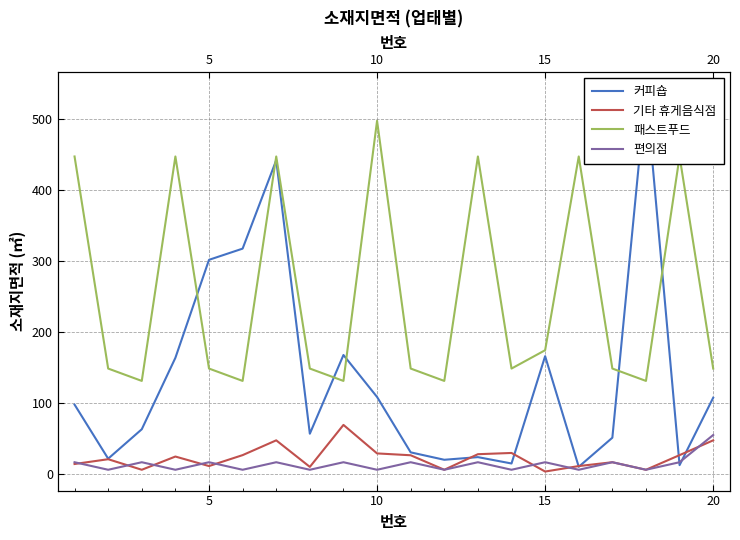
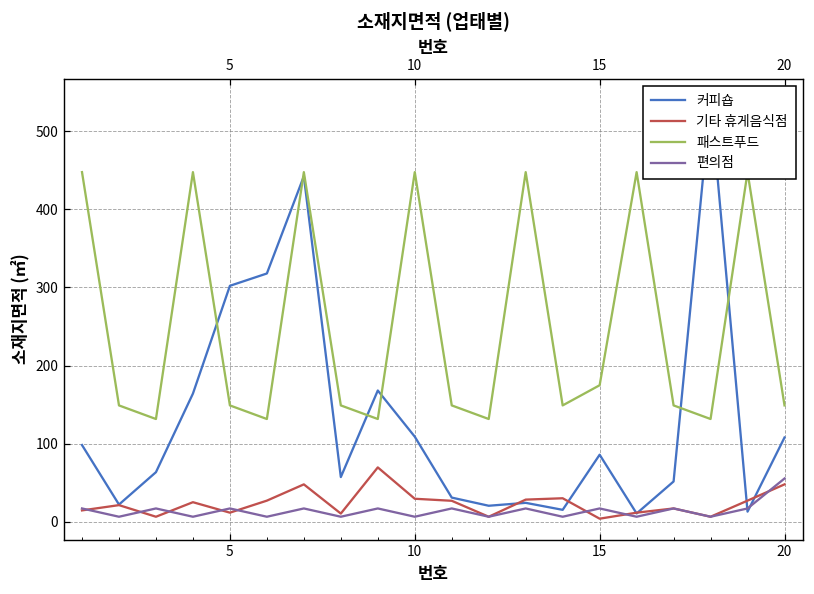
패스트푸드, 10: 500 -> 450
커피숍, 15: 170 -> 90
